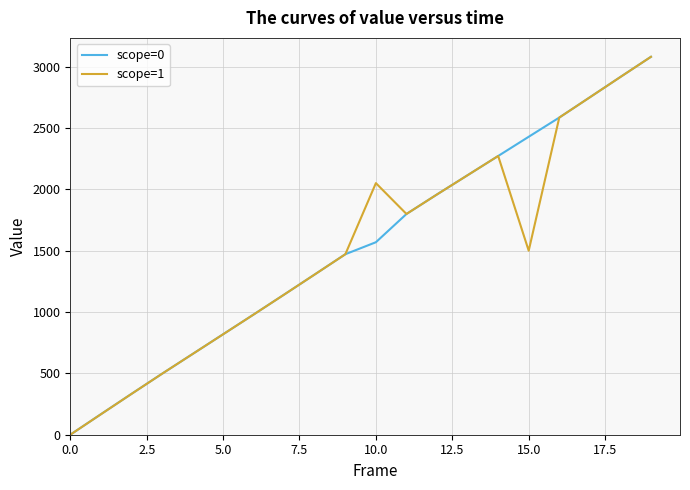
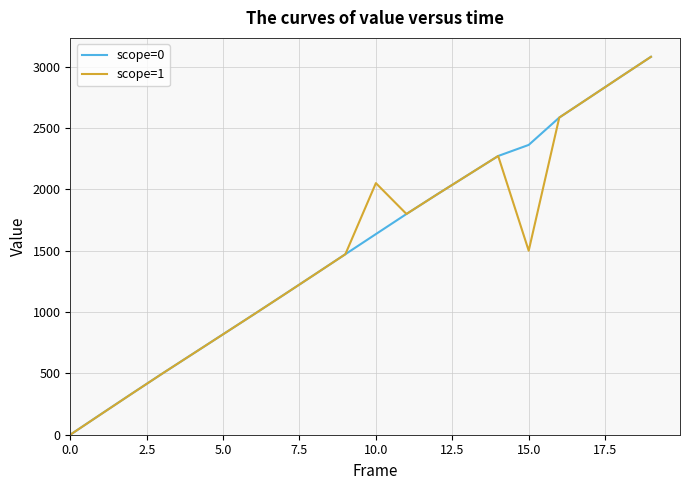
scope=0, 10.0: 1570 -> 1640
scope=0, 15.0: 2430 -> 2360
